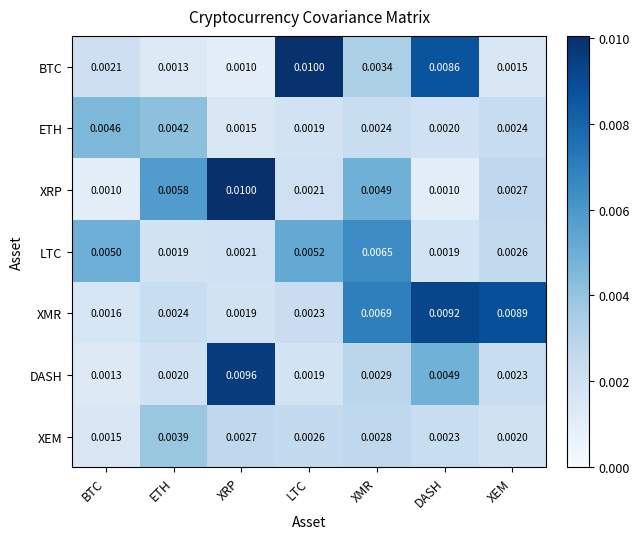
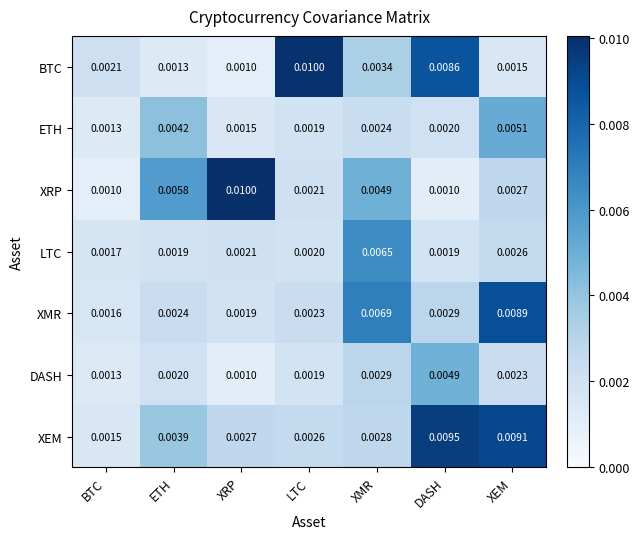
ETH, BTC: 0.0046 -> 0.0013
ETH, XEM: 0.0024 -> 0.0051
LTC, BTC: 0.0050 -> 0.0017
LTC, LTC: 0.0052 -> 0.0020
XMR, DASH: 0.0092 -> 0.0029
DASH, XRP: 0.0096 -> 0.0010
XEM, DASH: 0.0023 -> 0.0095
XEM, XEM: 0.0020 -> 0.0091
